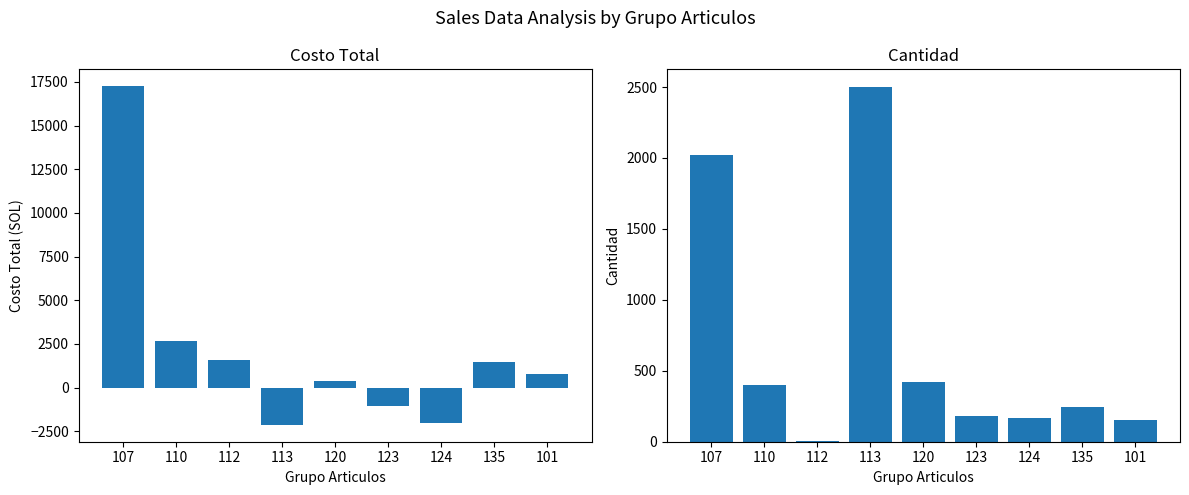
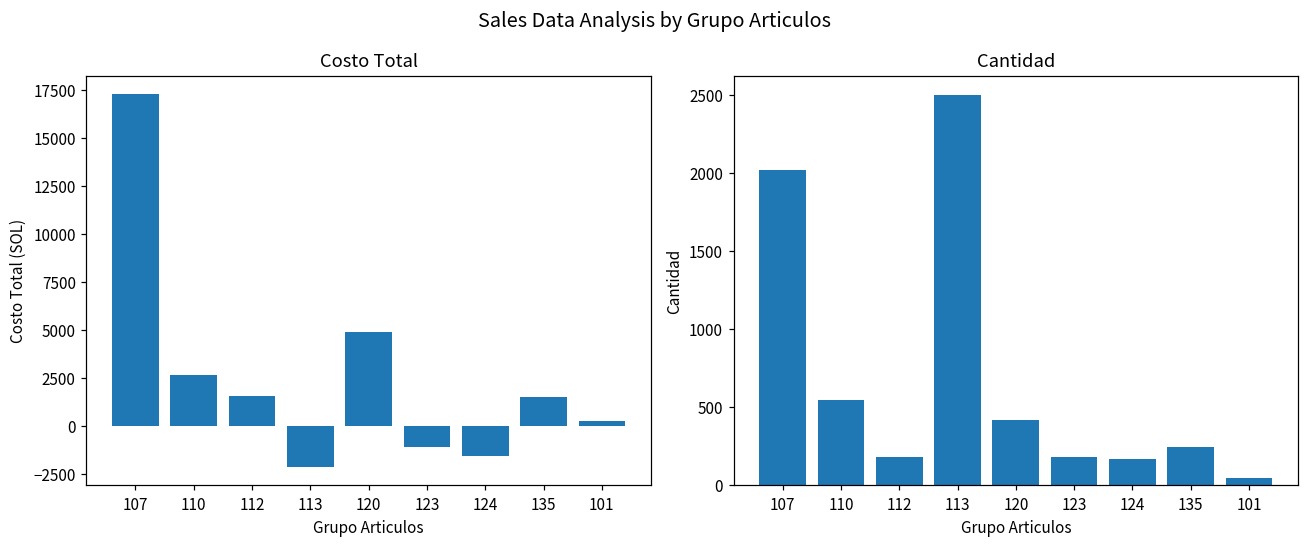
Costo Total, 120: 400 -> 4900
Costo Total, 124: -2000 -> -1600
Costo Total, 101: 800 -> 300
Cantidad, 110: 400 -> 550
Cantidad, 112: 10 -> 180
Cantidad, 101: 150 -> 50
